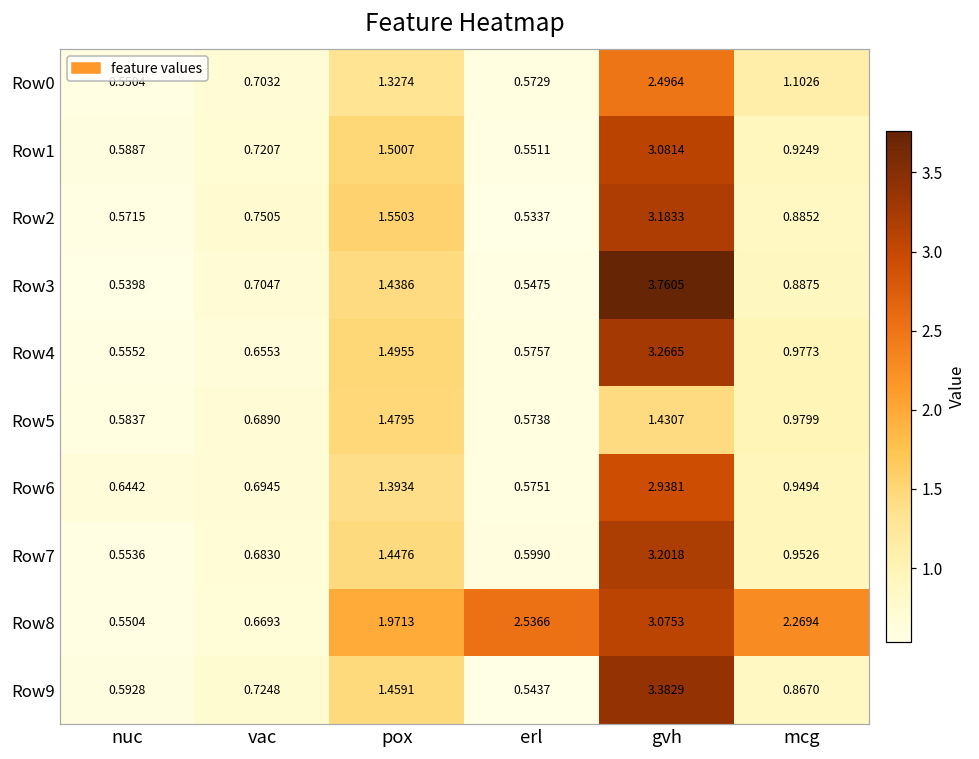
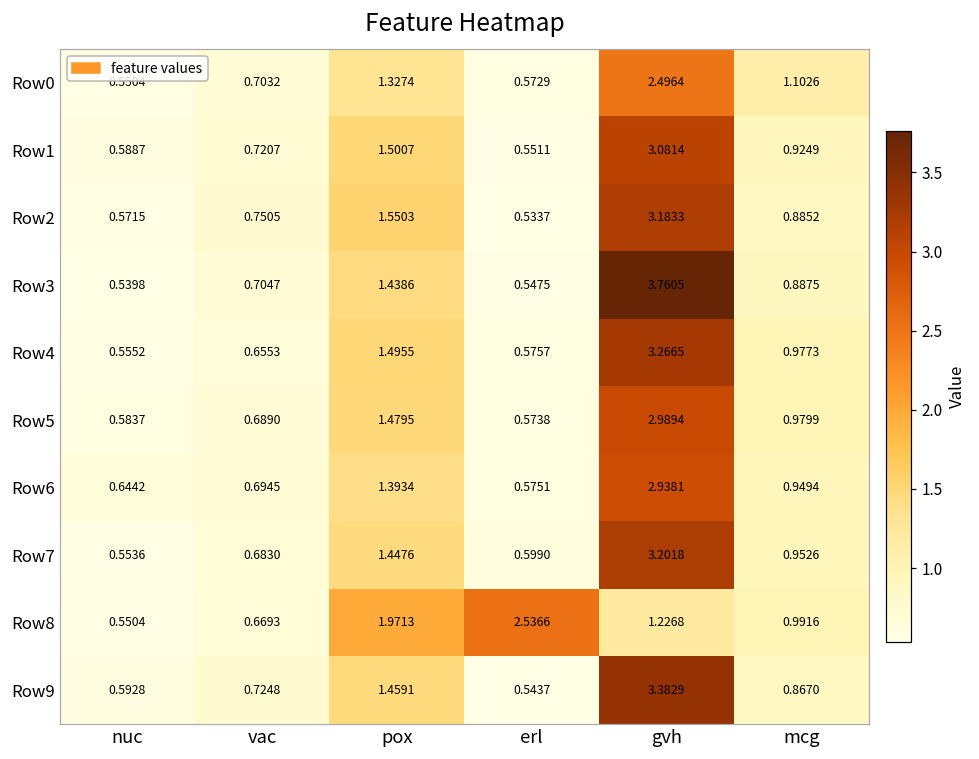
Row5, gvh: 1.4307 -> 2.9894
Row8, gvh: 3.0753 -> 1.2268
Row8, mcg: 2.2694 -> 0.9916
